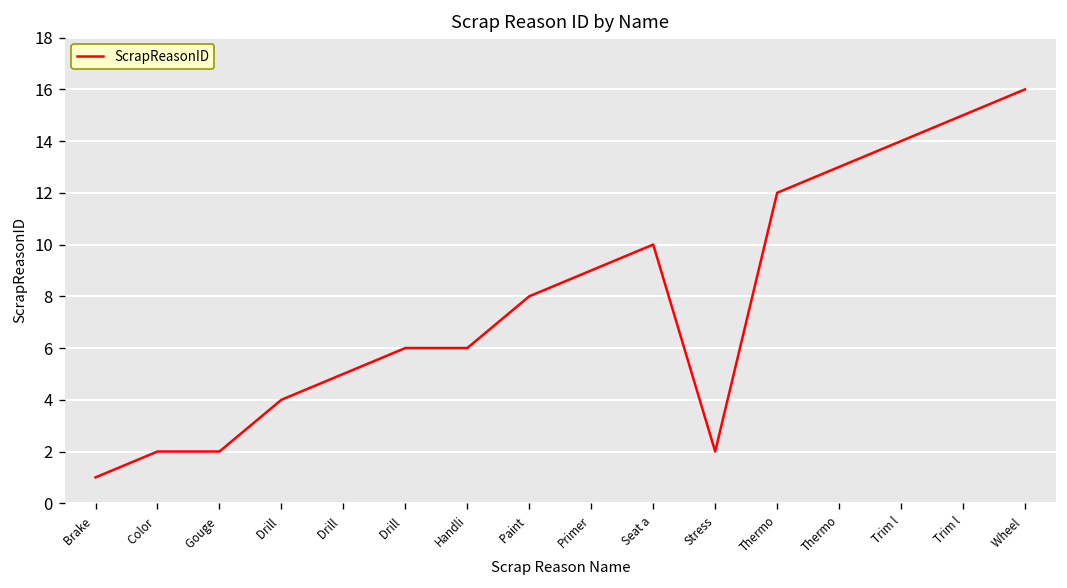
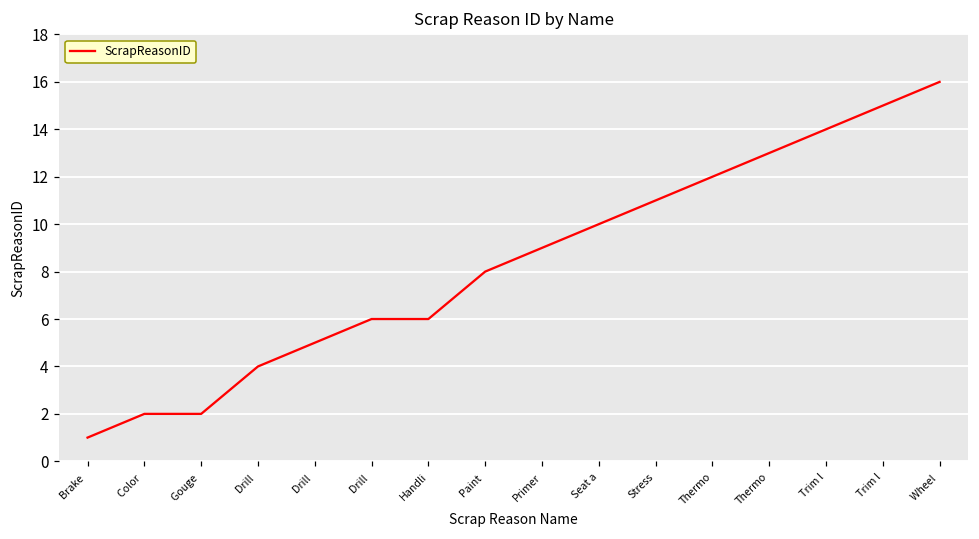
Stress: 2 -> 11
